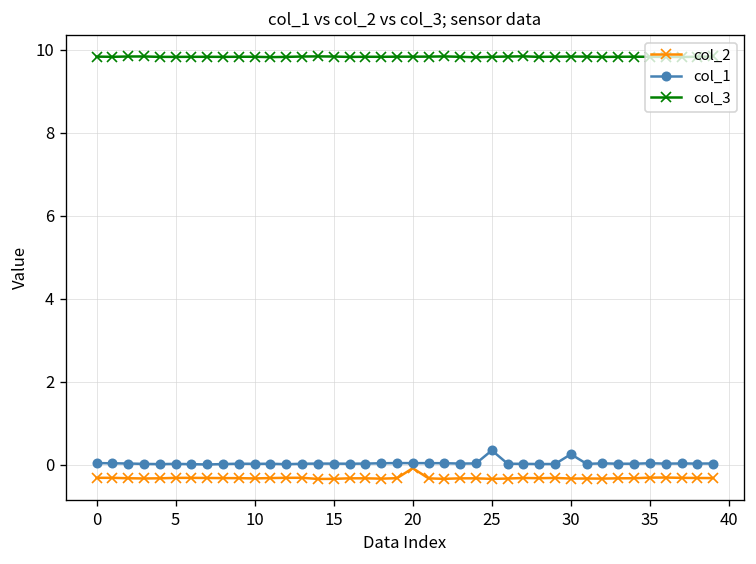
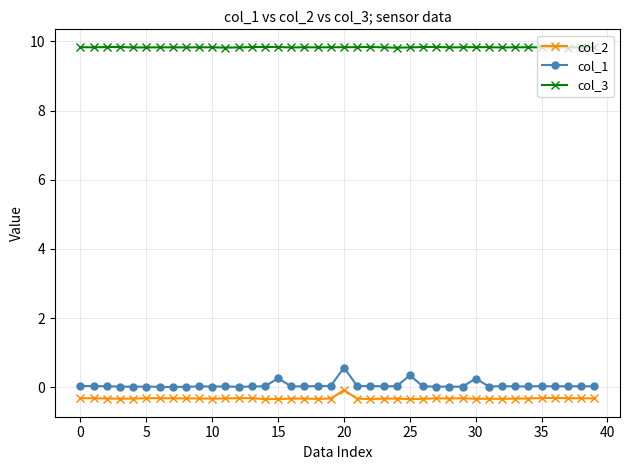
col_1, 15: 0.0 -> 0.3
col_1, 20: 0.0 -> 0.6
